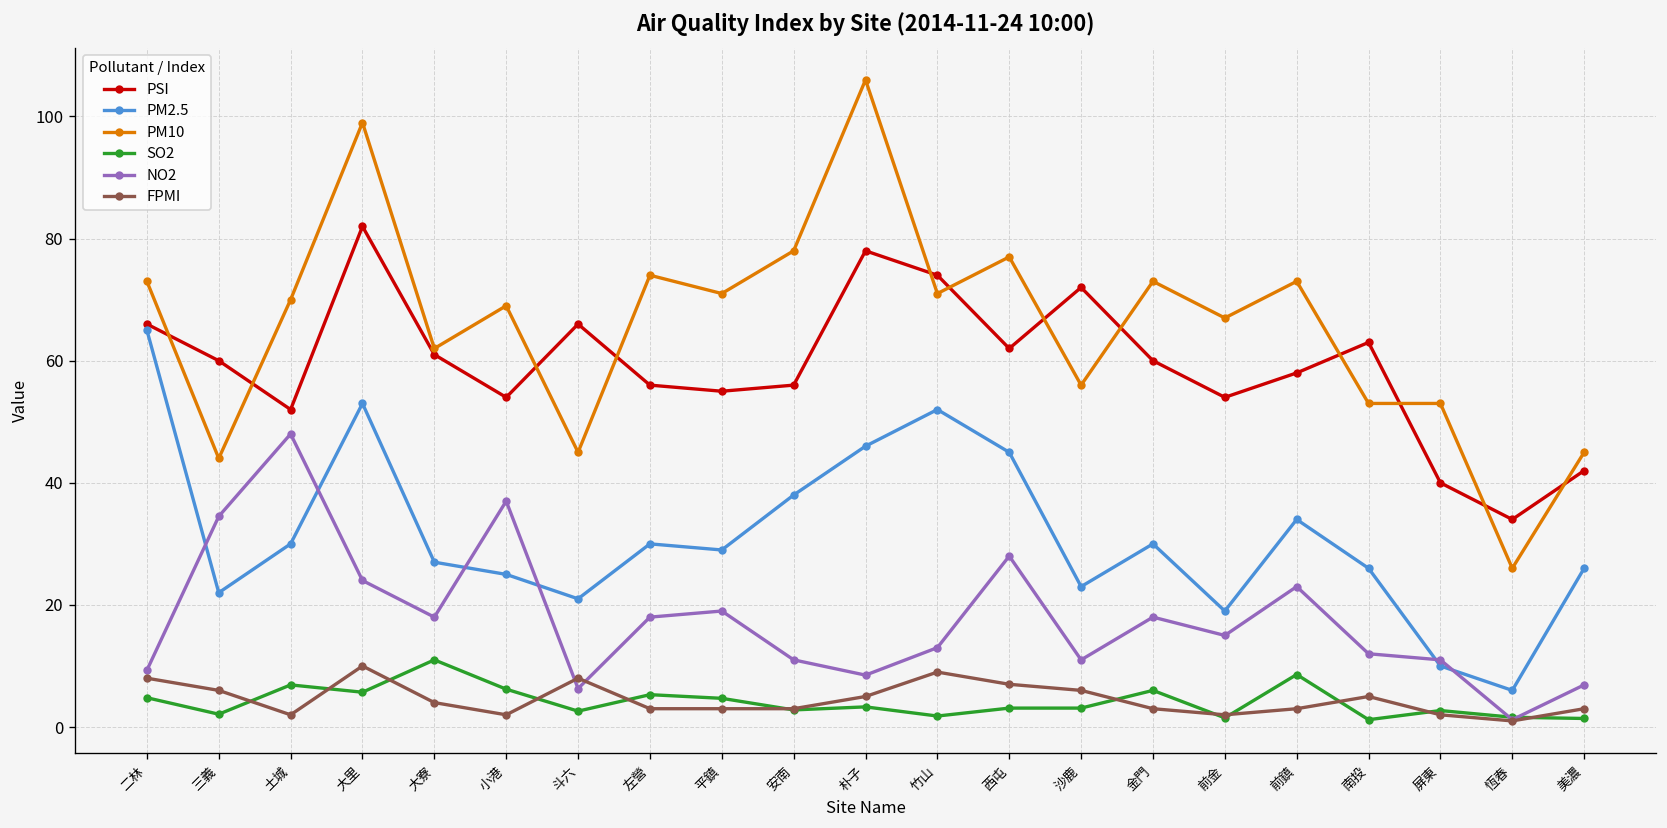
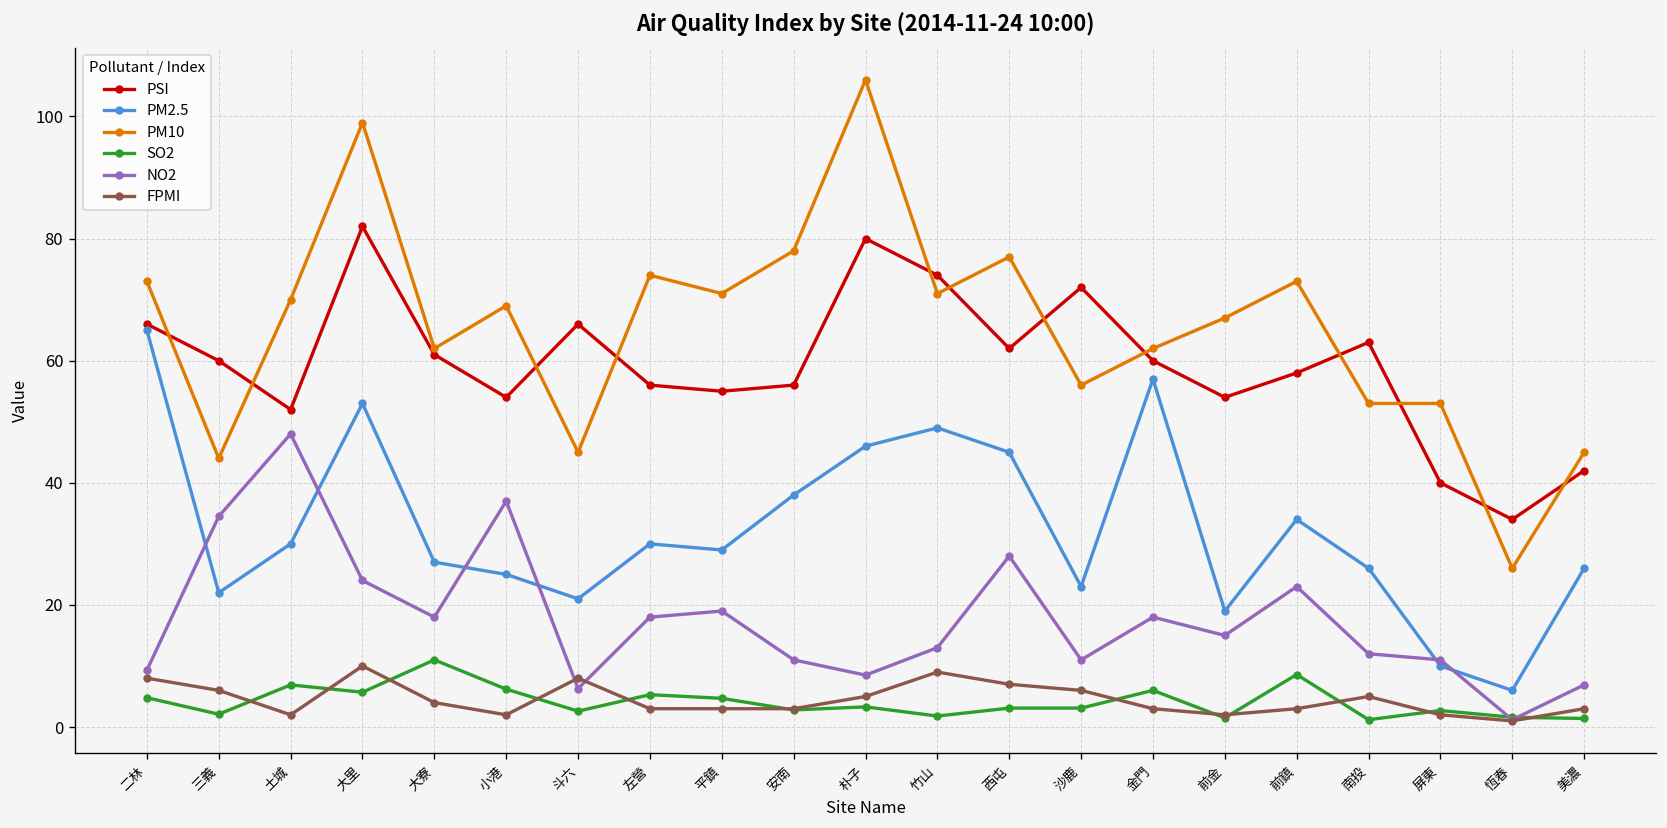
PSI, 朴子: 78 -> 80
PM2.5, 竹山: 52 -> 49
PM2.5, 金門: 30 -> 57
PM10, 金門: 73 -> 62
